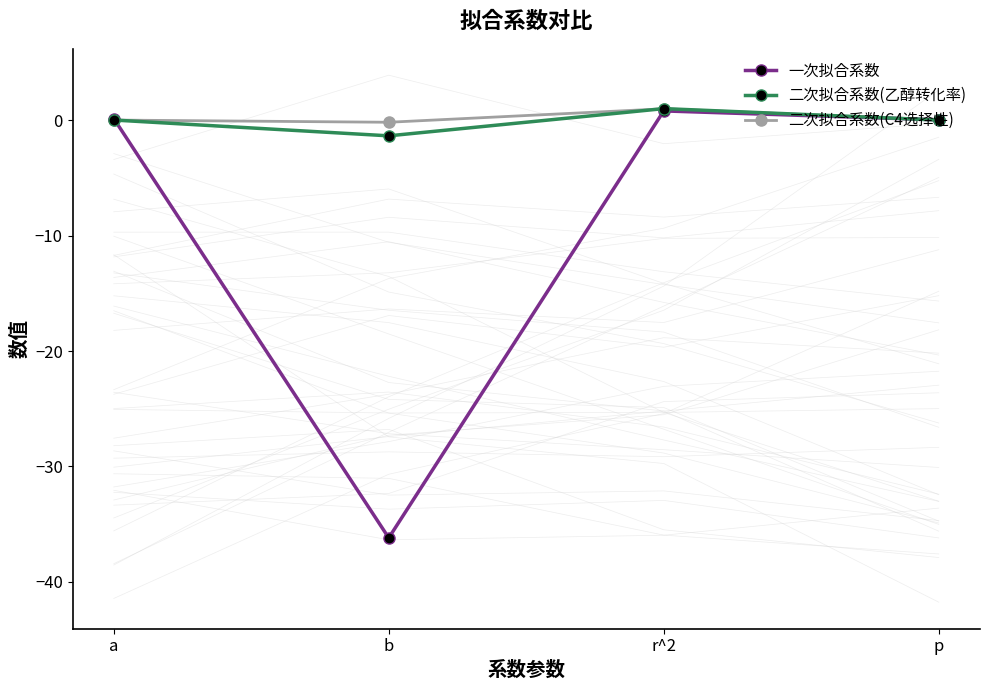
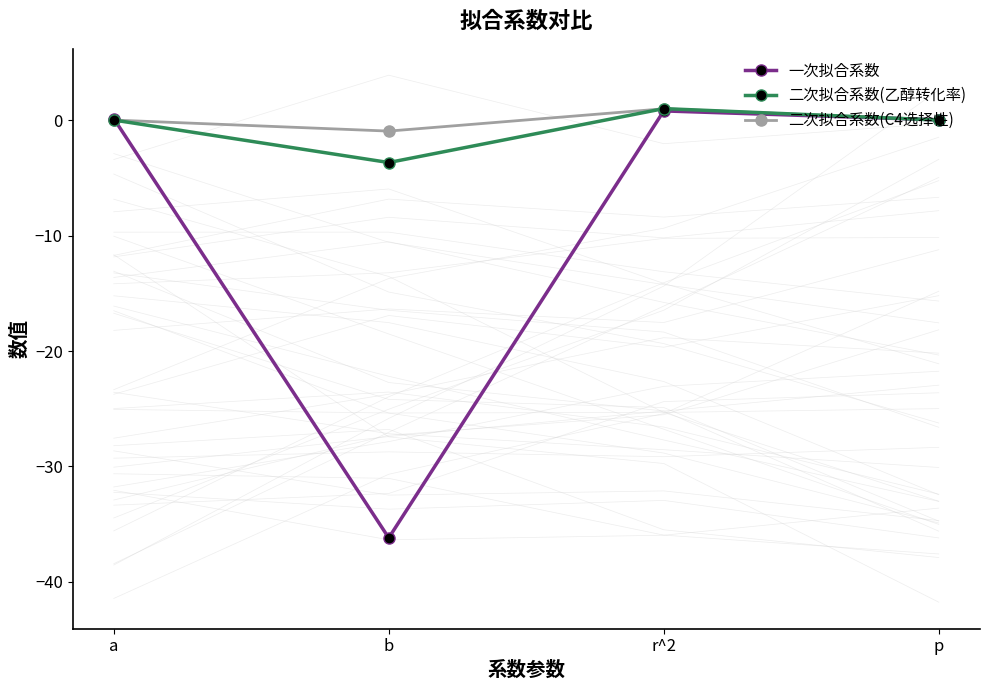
二次拟合系数(乙醇转化率), b: -1.4 -> -3.7
二次拟合系数(C4选择性), b: -0.2 -> -1.0
